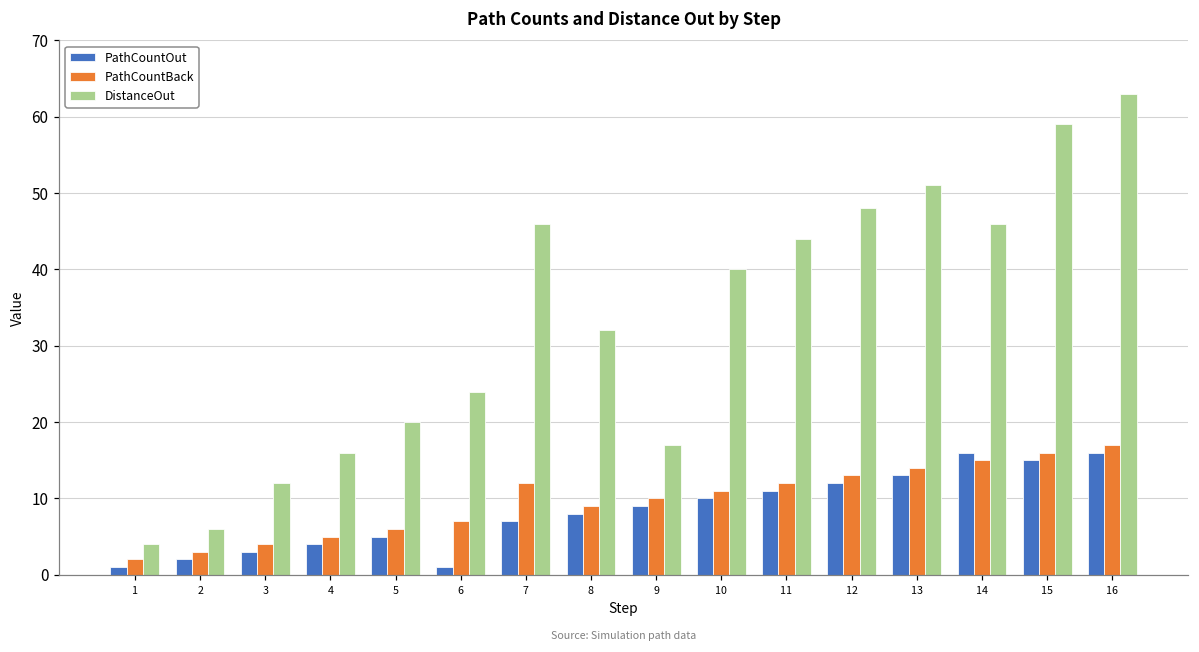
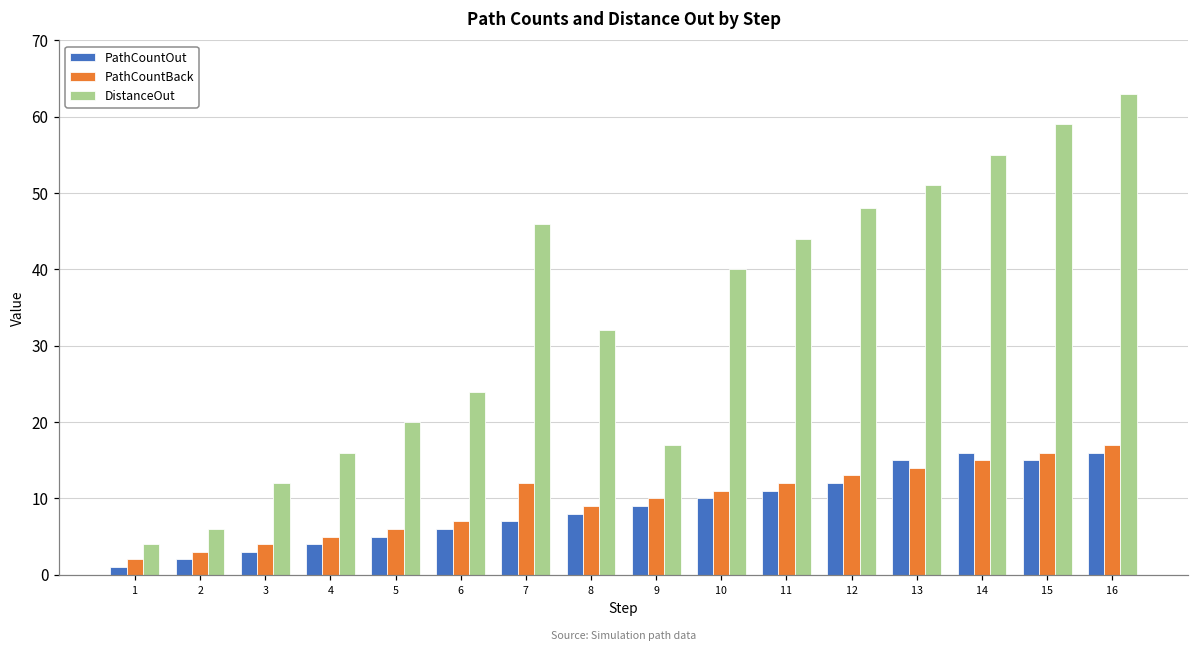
PathCountOut, 6: 1 -> 6
PathCountOut, 13: 13 -> 15
DistanceOut, 14: 46 -> 55
